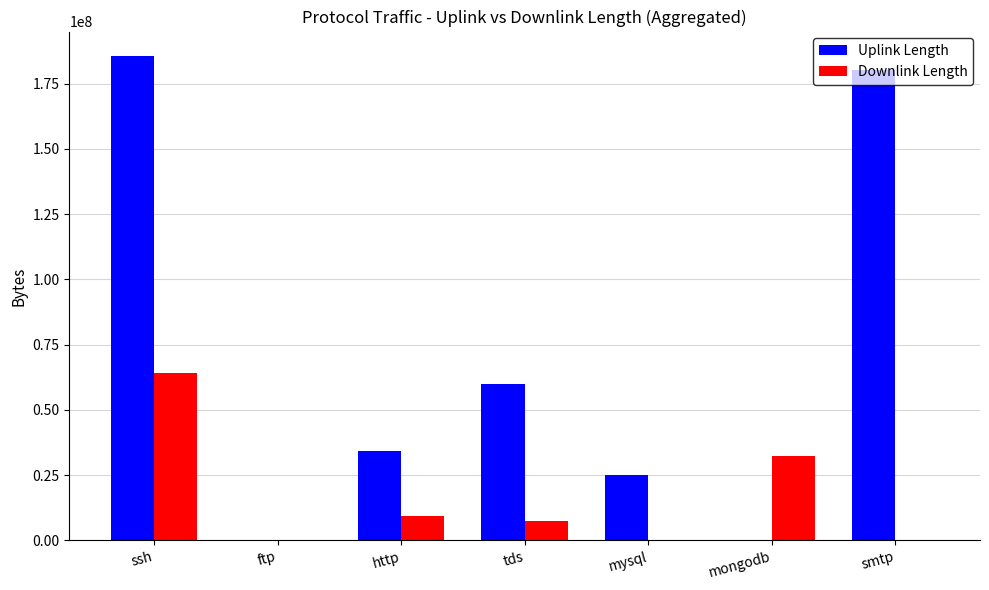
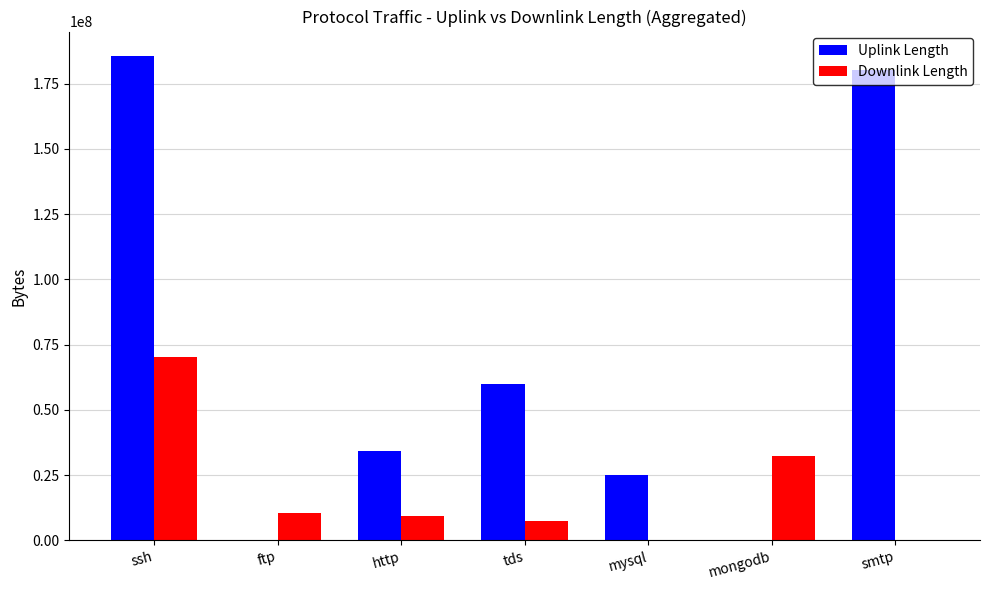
Downlink Length, ssh: 64000000 -> 70000000
Downlink Length, ftp: 0 -> 11000000
